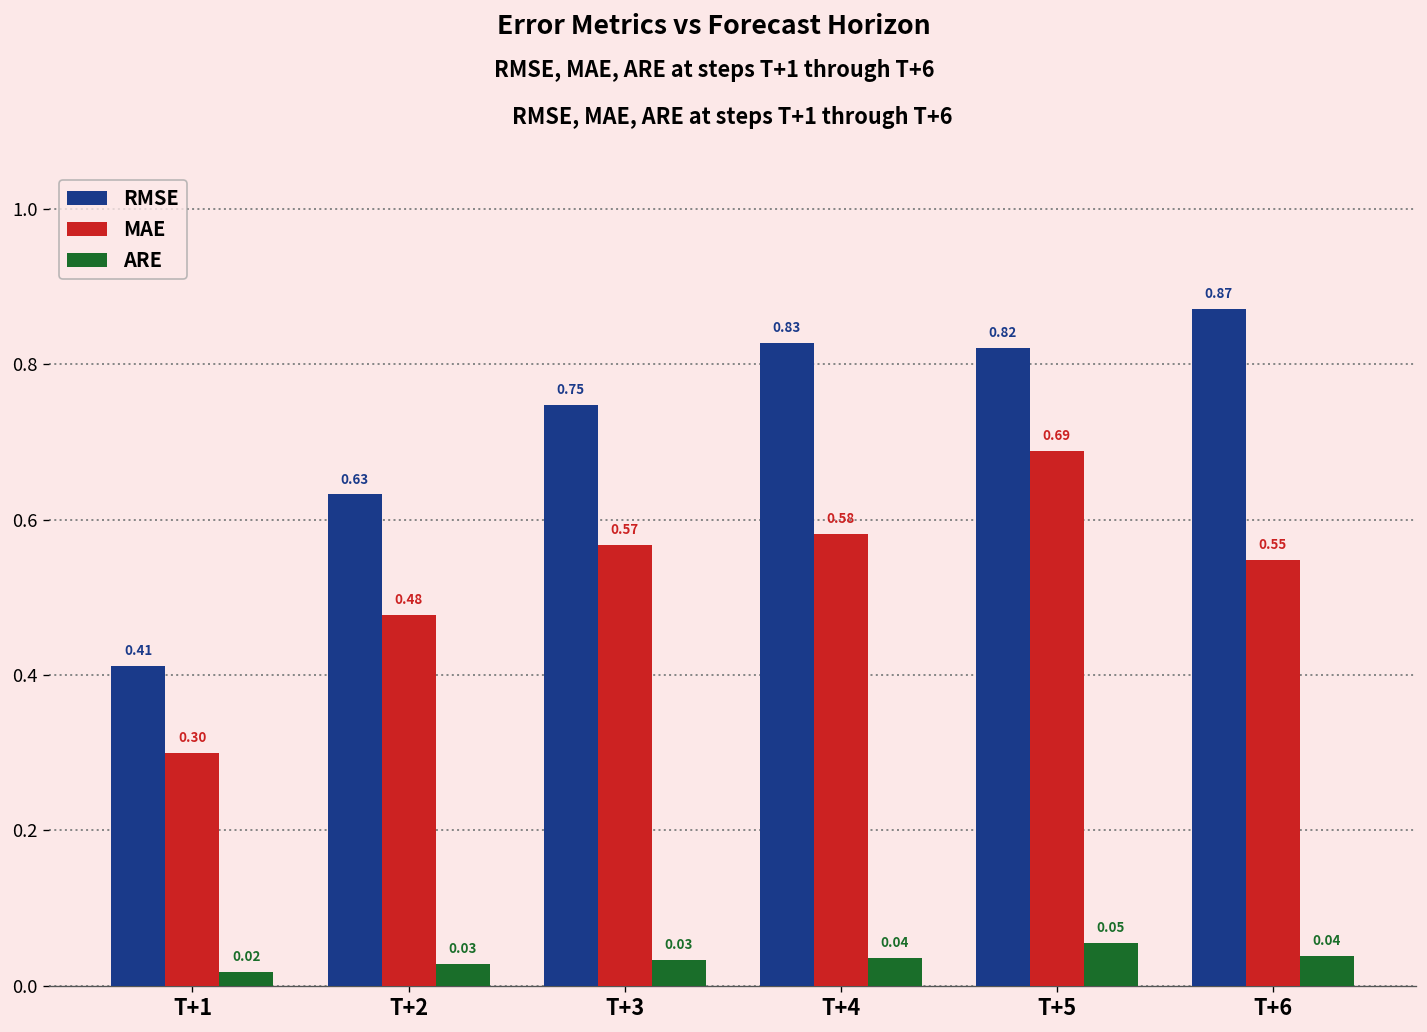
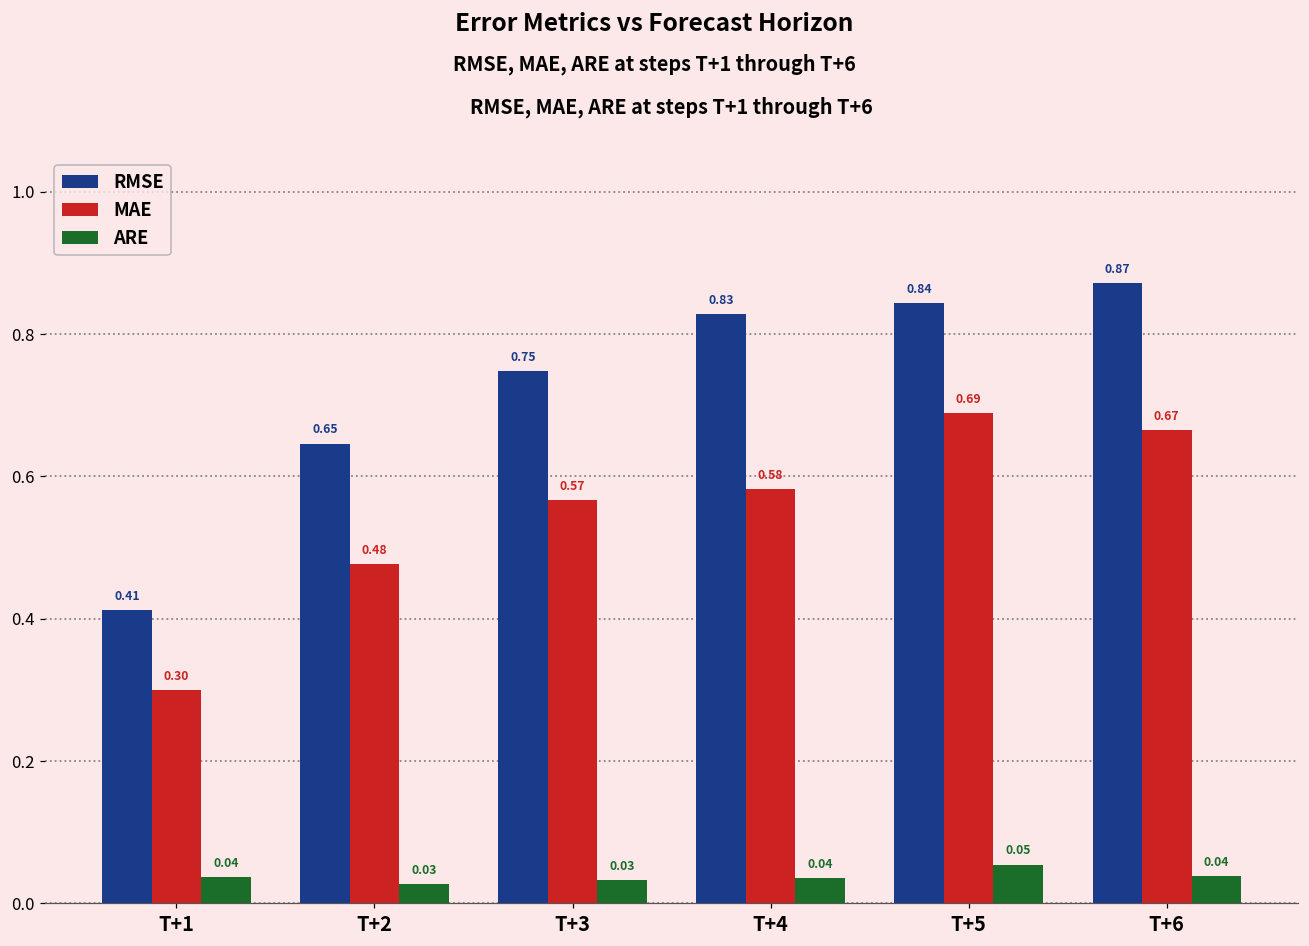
ARE, T+1: 0.02 -> 0.04
RMSE, T+2: 0.63 -> 0.65
RMSE, T+5: 0.82 -> 0.84
MAE, T+6: 0.55 -> 0.67
